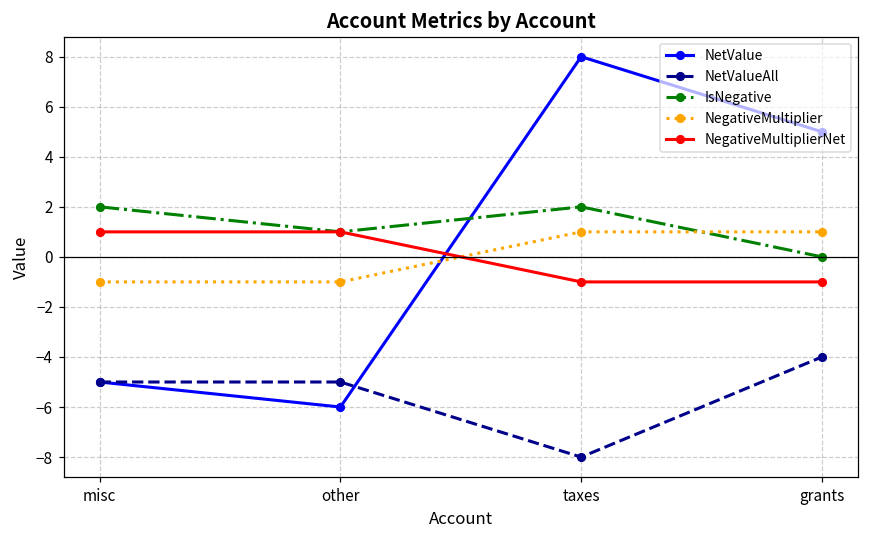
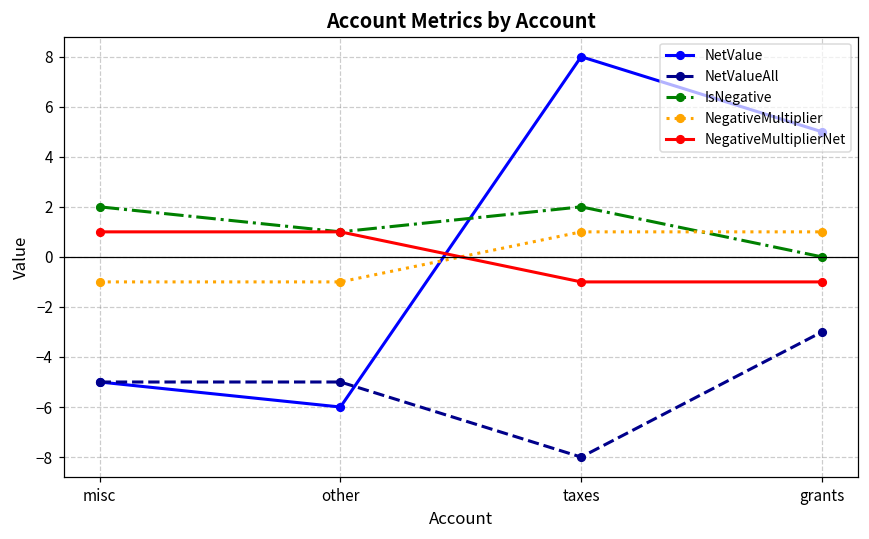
NetValueAll, grants: -4 -> -3
